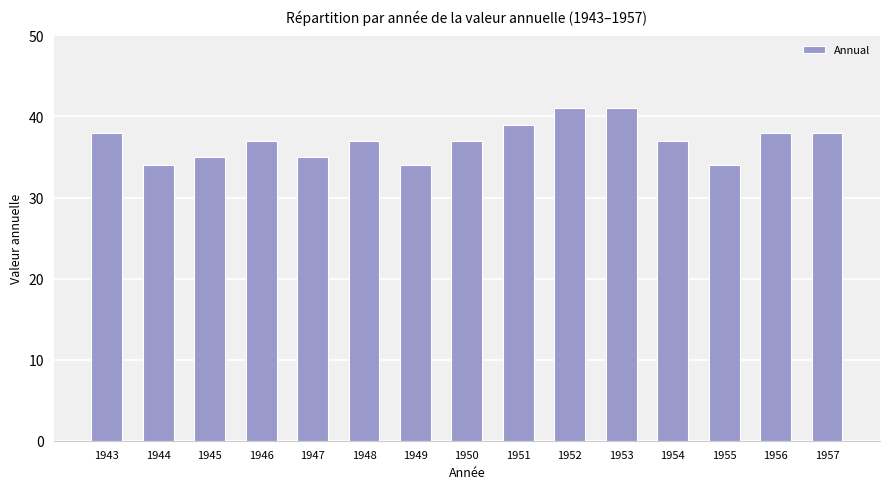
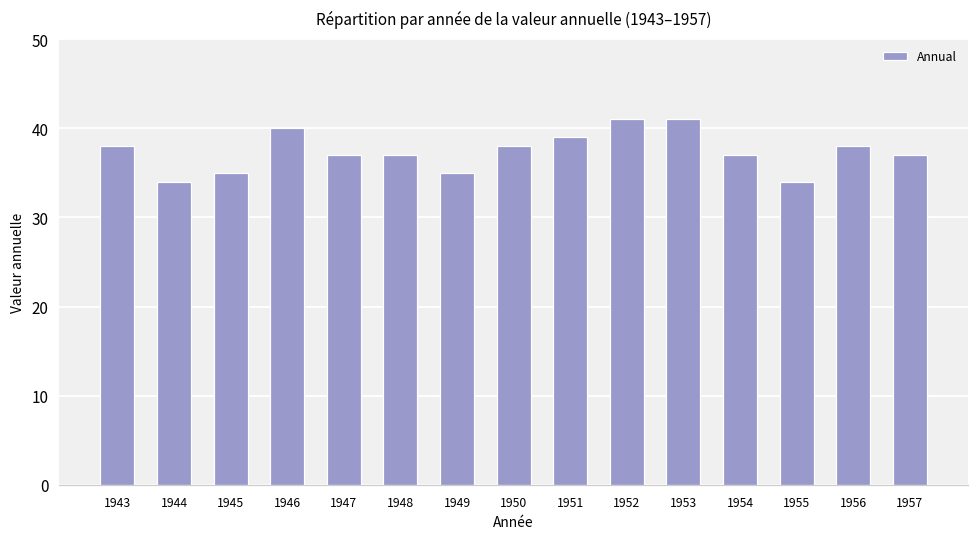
1946: 37 -> 40
1947: 35 -> 37
1949: 34 -> 35
1950: 37 -> 38
1957: 38 -> 37
